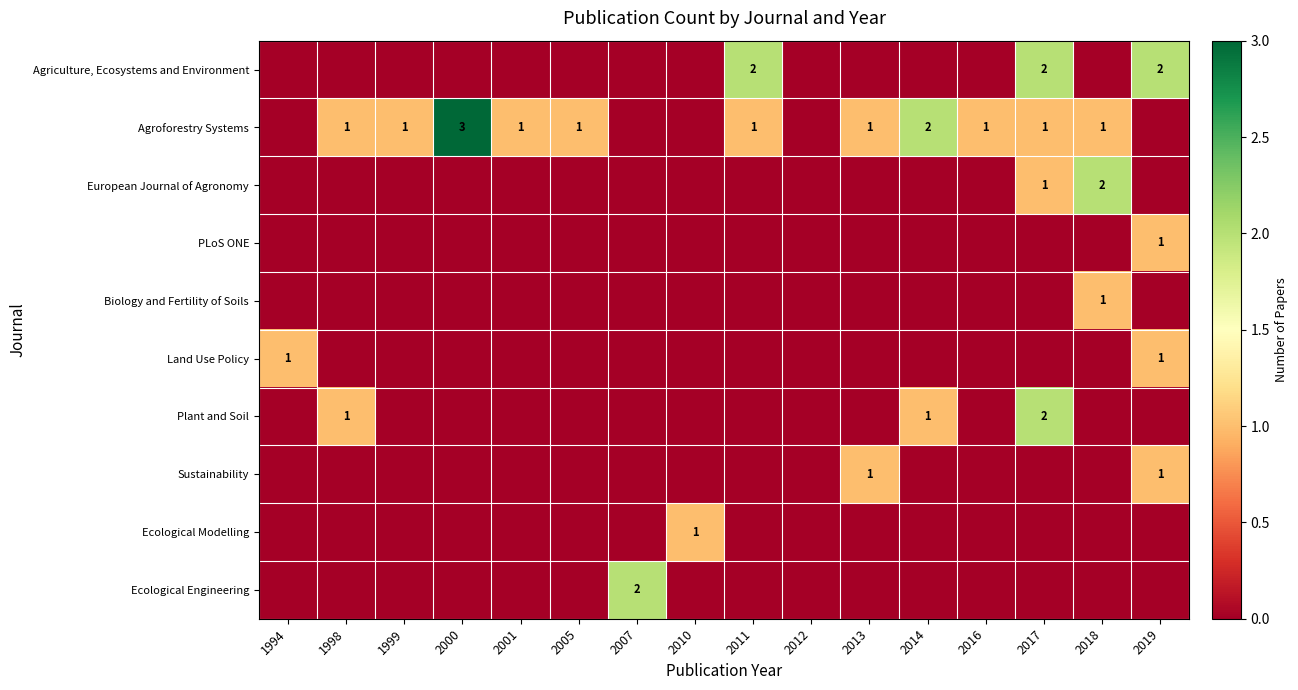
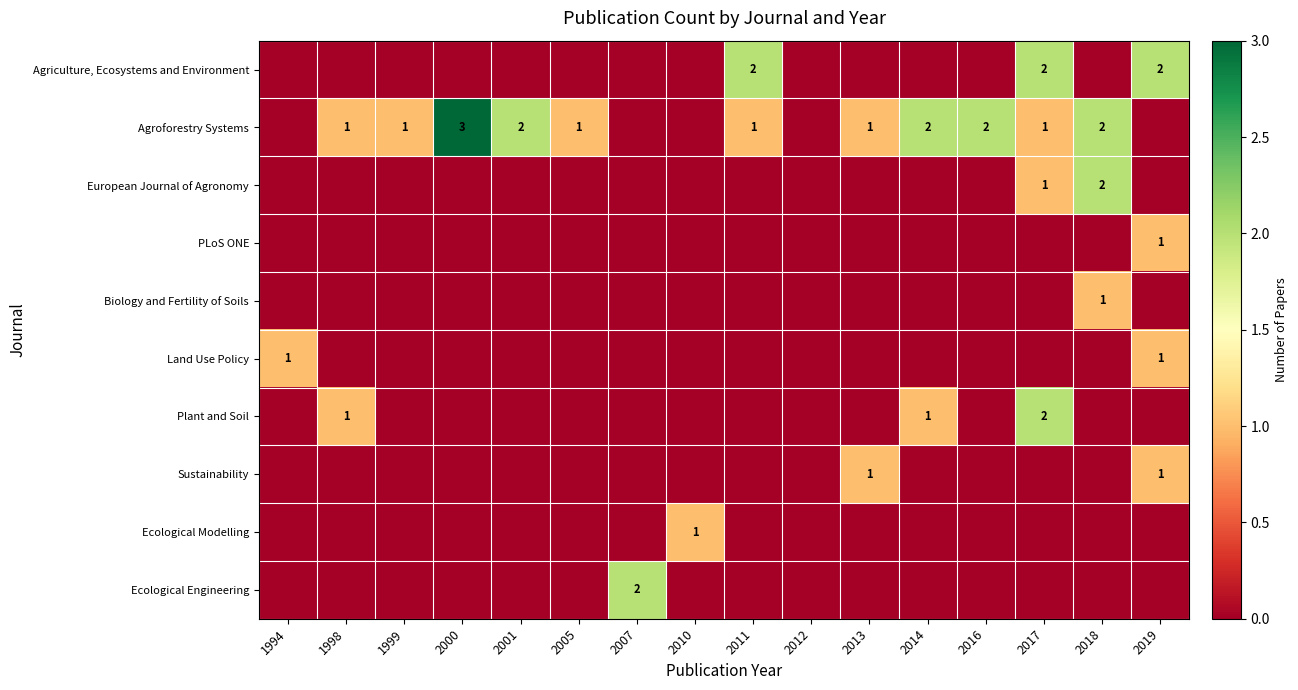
Agroforestry Systems, 2001: 1 -> 2
Agroforestry Systems, 2016: 1 -> 2
Agroforestry Systems, 2018: 1 -> 2
